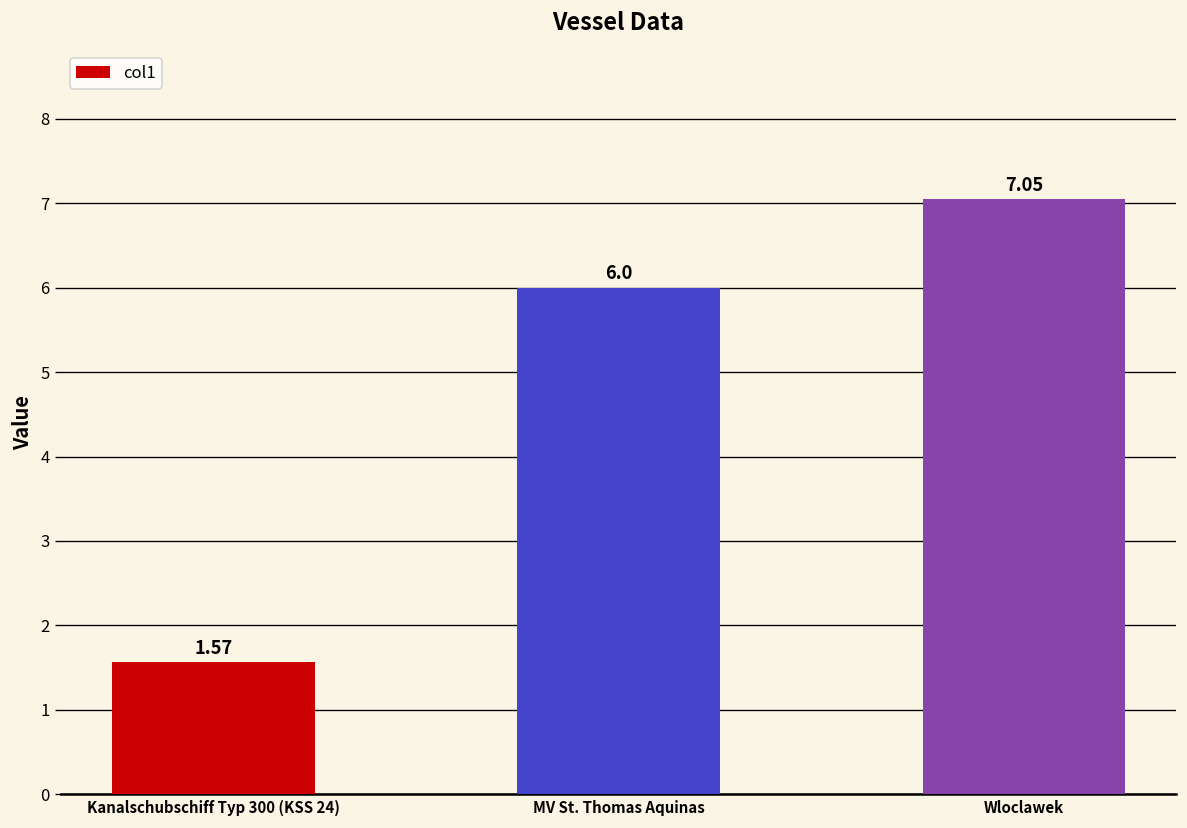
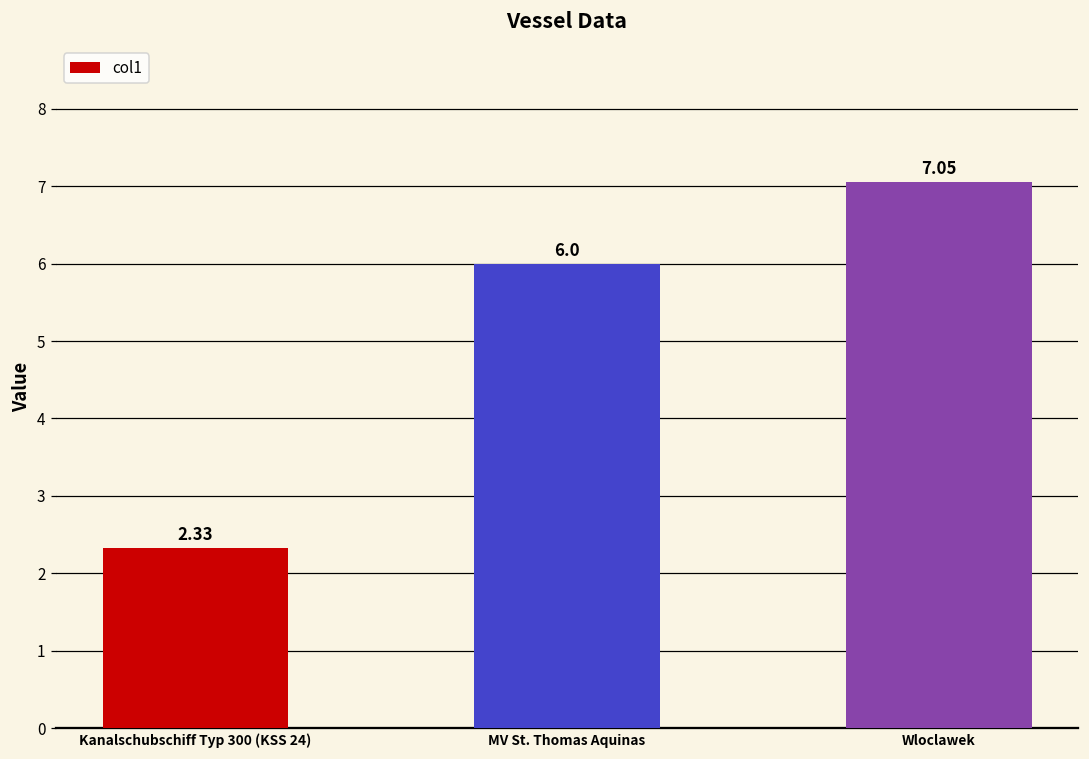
Kanalschubschiff Typ 300 (KSS 24): 1.57 -> 2.33
